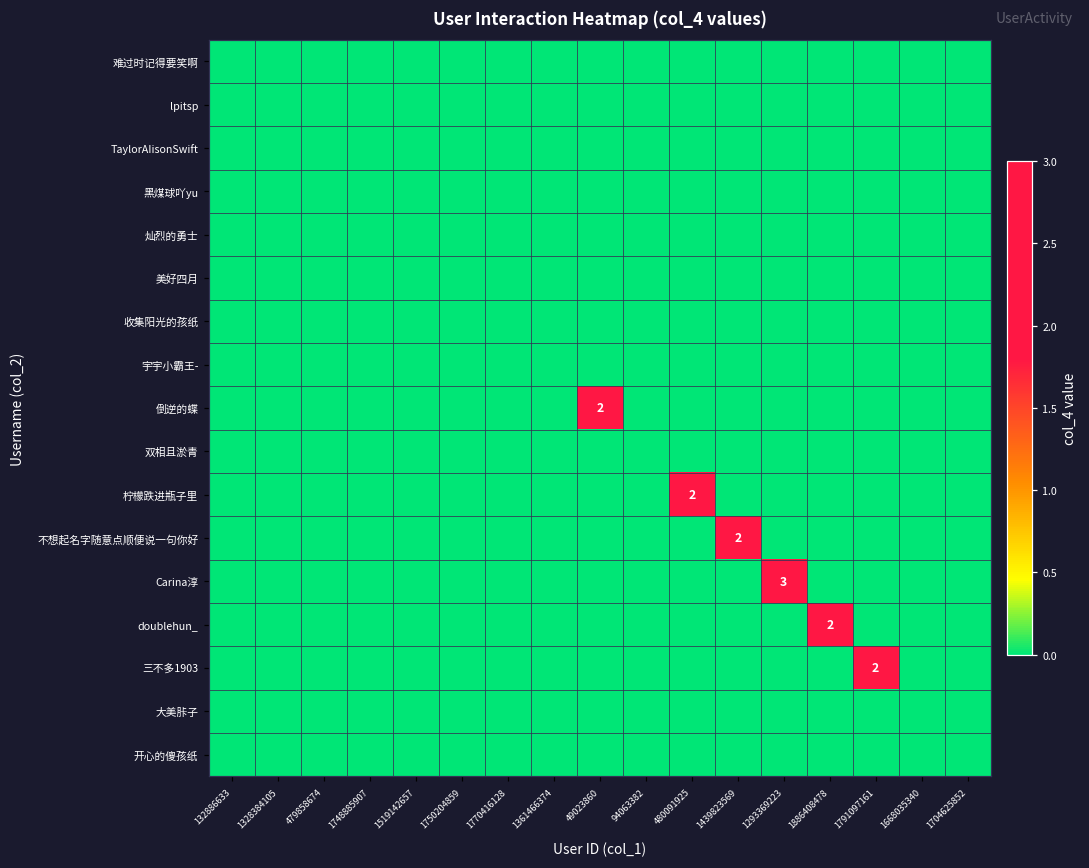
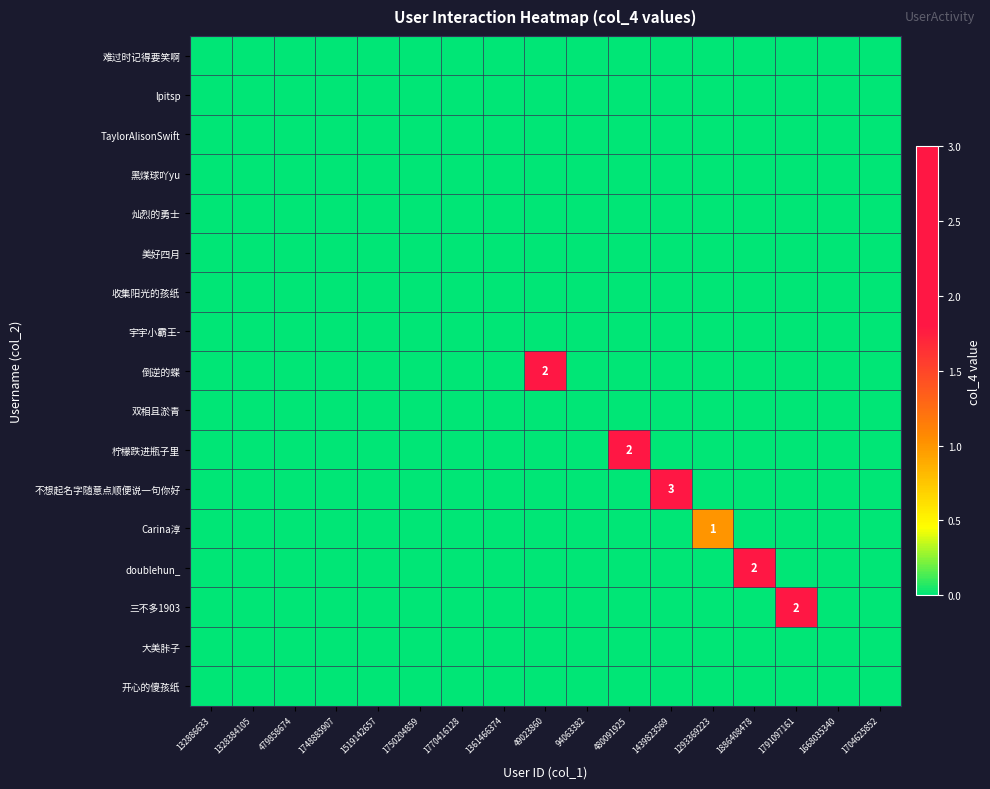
不想起名字随意点顺便说一句你好, 1439823569: 2 -> 3
Carina淳, 1293369223: 3 -> 1
